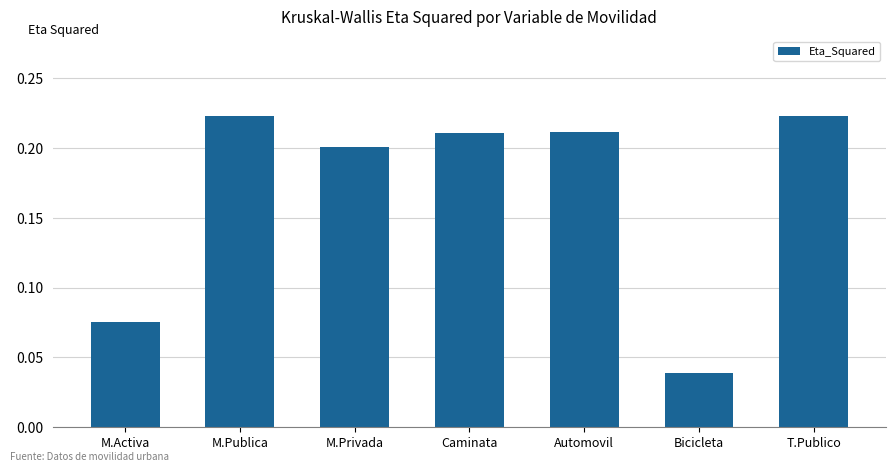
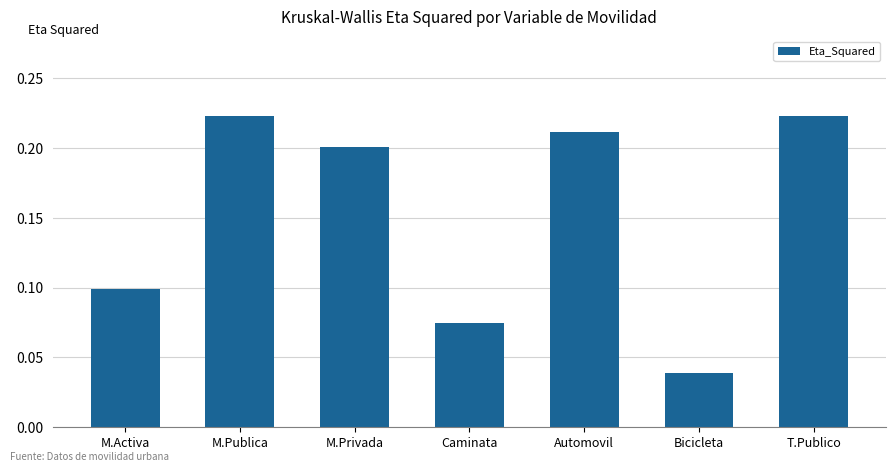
M.Activa: 0.076 -> 0.099
Caminata: 0.211 -> 0.075
